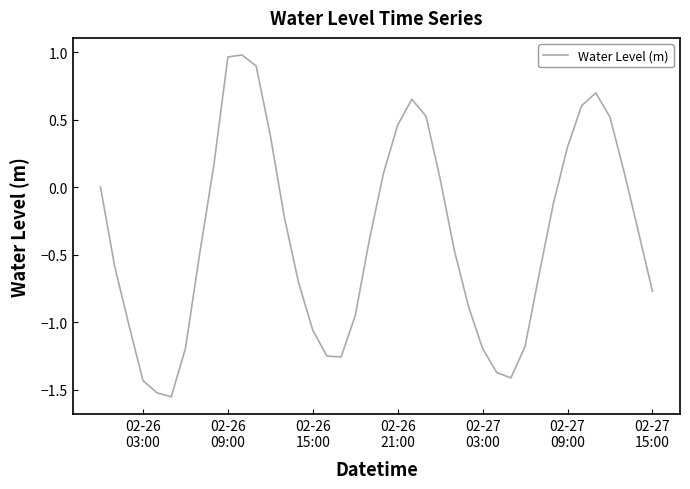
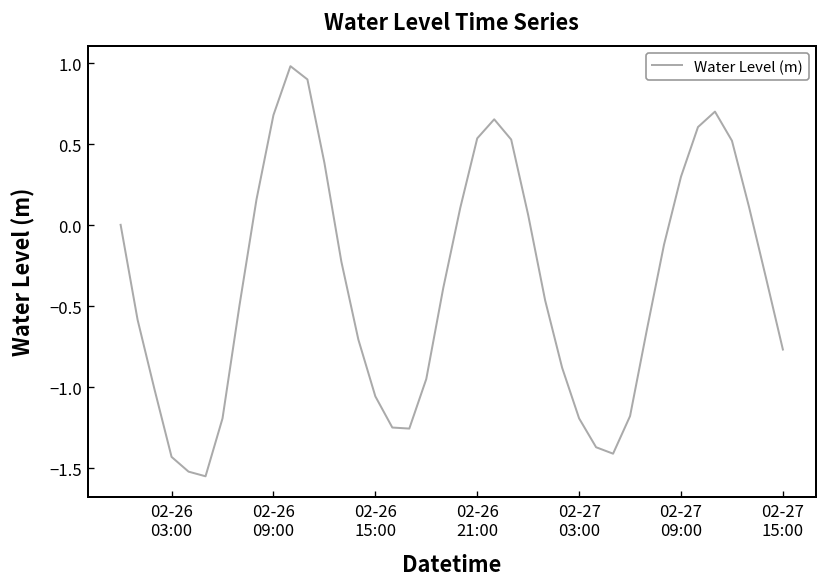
02-26 09:00: 0.97 -> 0.68
02-26 21:00: 0.46 -> 0.54
